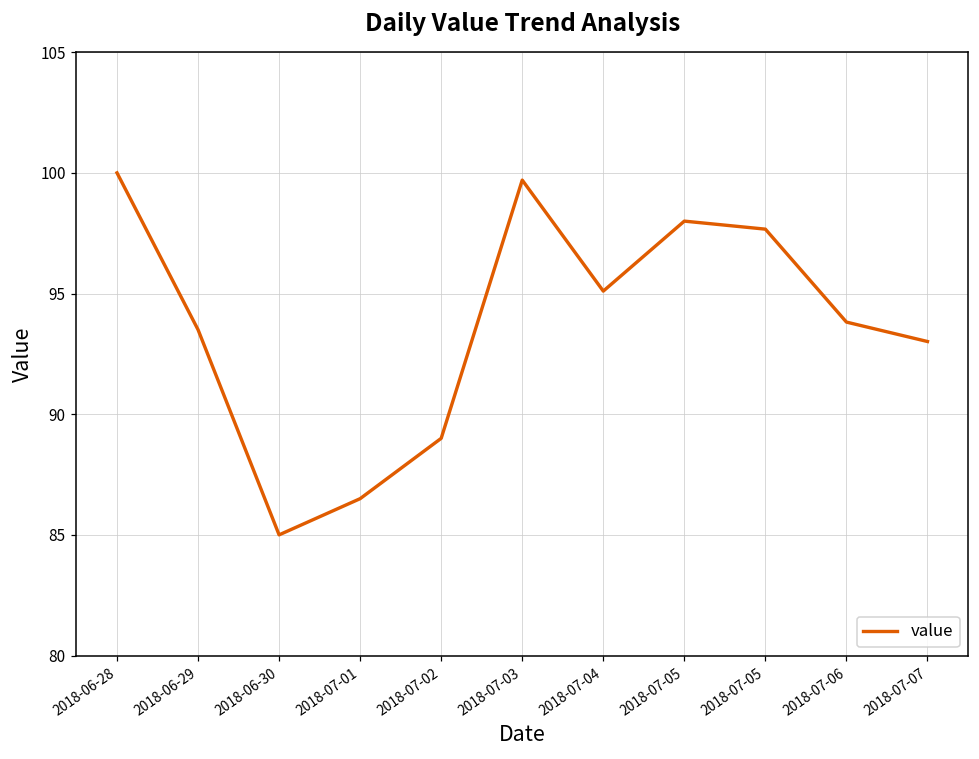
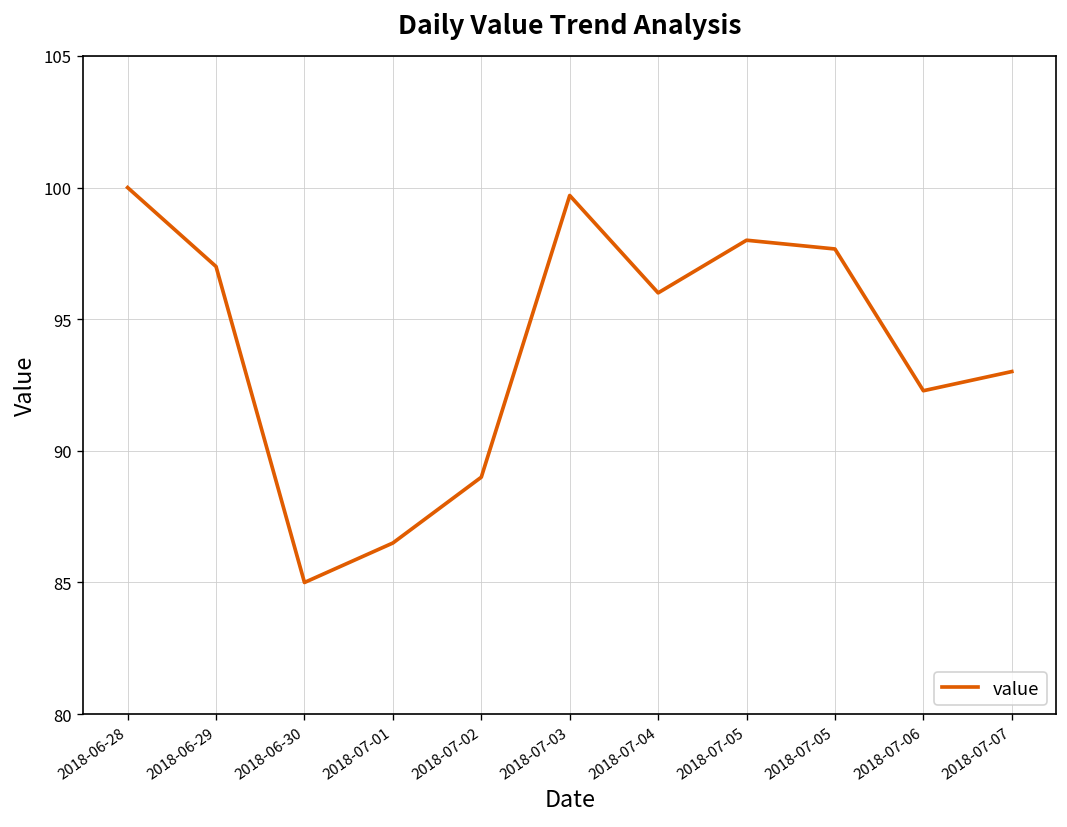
2018-06-29: 93.5 -> 97.0
2018-07-04: 95.1 -> 96.0
2018-07-06: 93.8 -> 92.3
